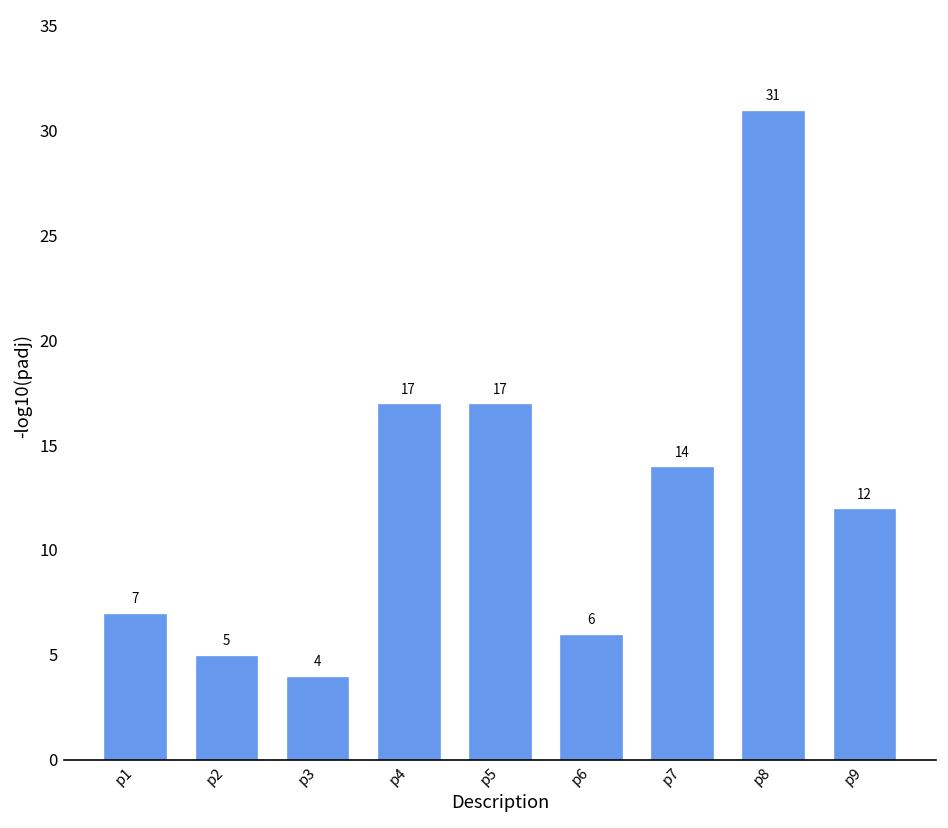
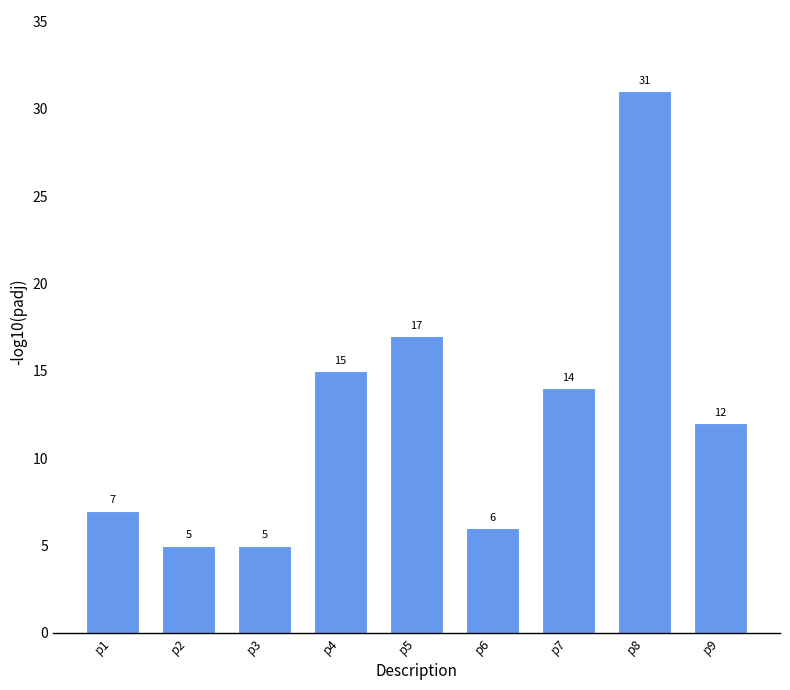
p3: 4 -> 5
p4: 17 -> 15
